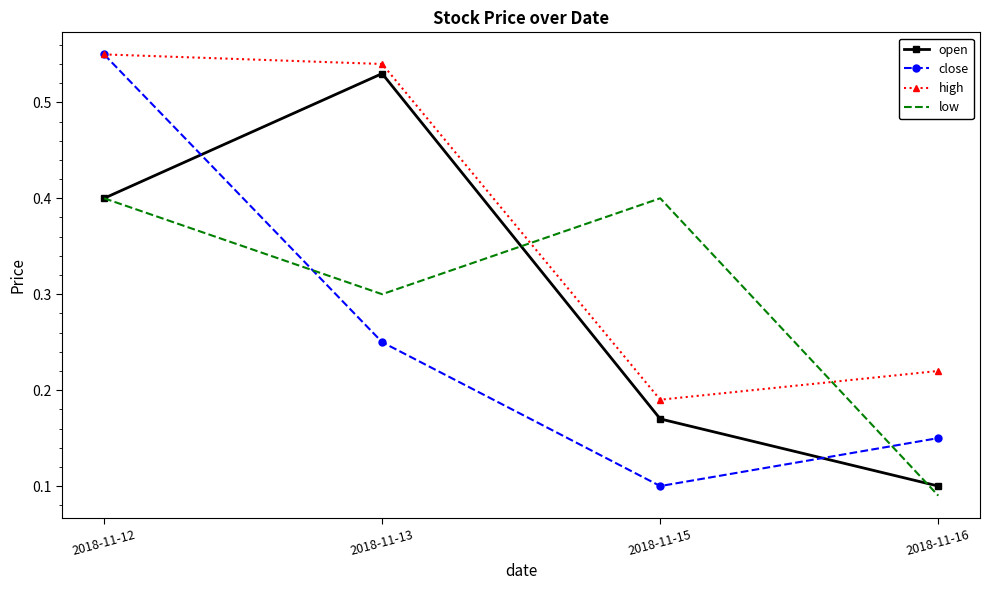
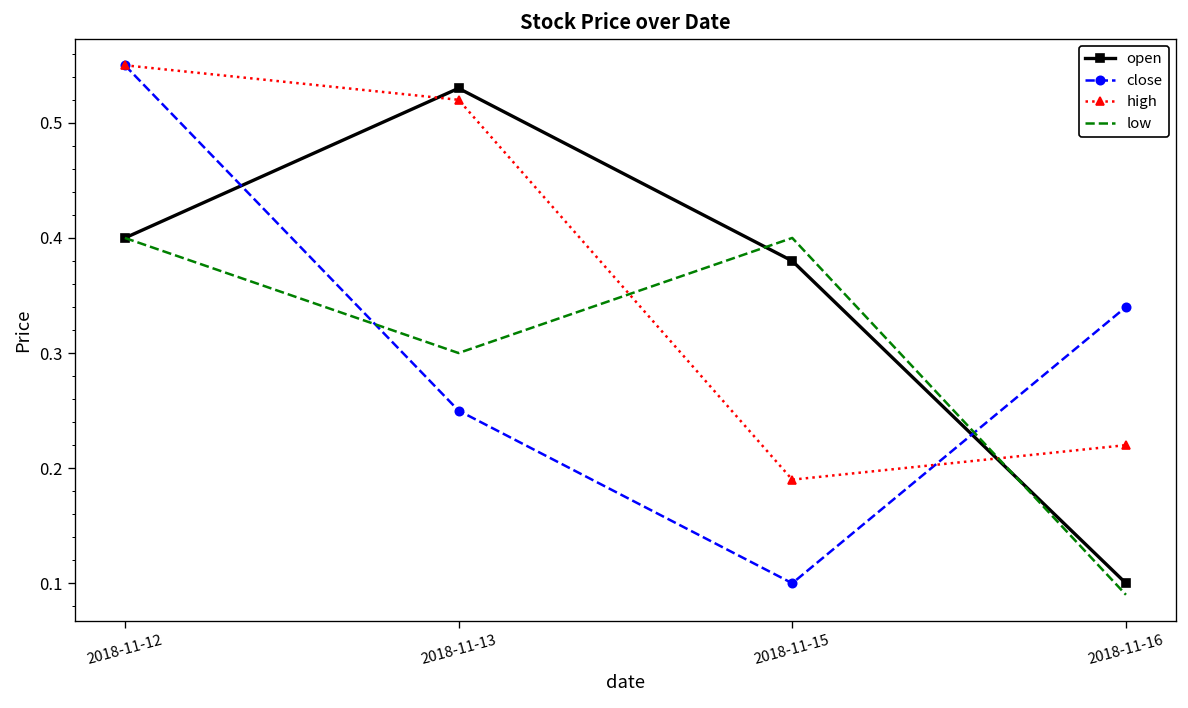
high, 2018-11-13: 0.54 -> 0.52
open, 2018-11-15: 0.17 -> 0.38
close, 2018-11-16: 0.15 -> 0.34
